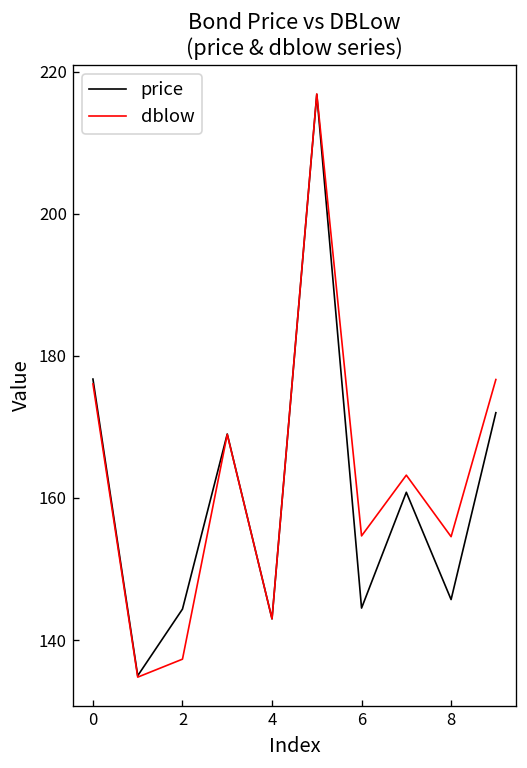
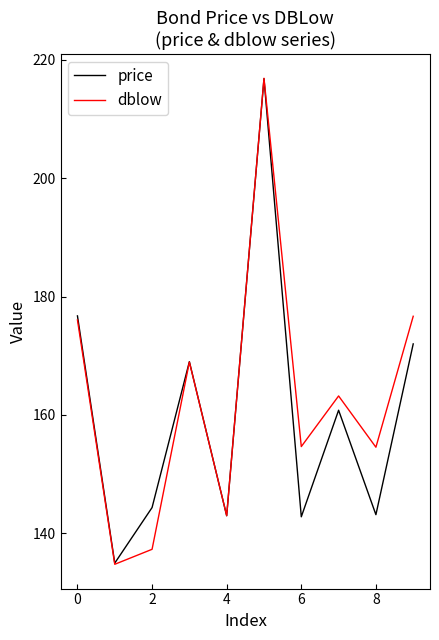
price, 6: 145 -> 143
price, 8: 146 -> 143
